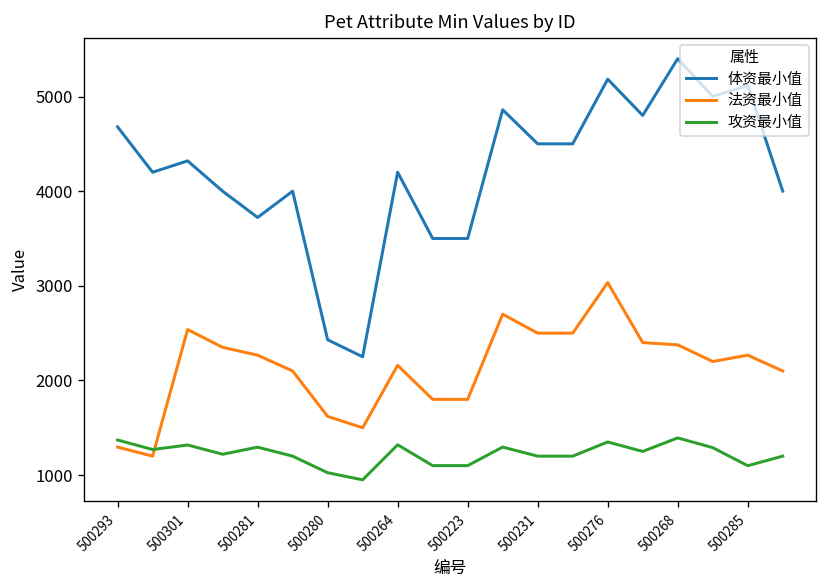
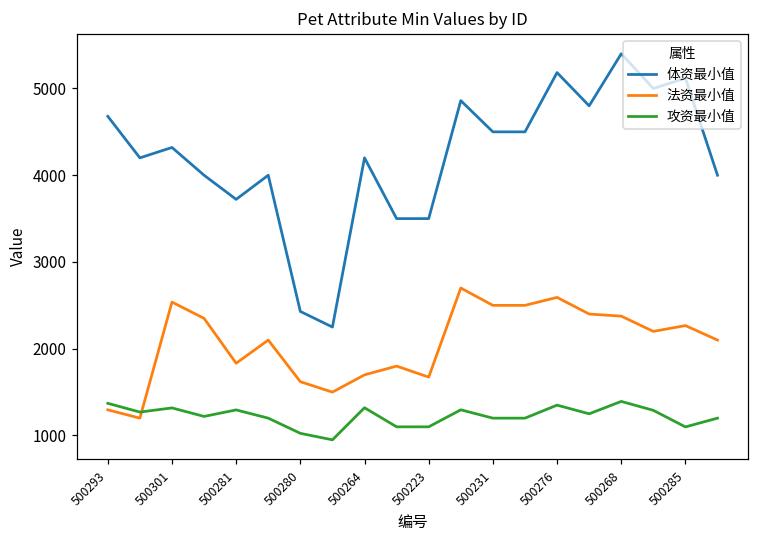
法资最小值, 500281: 2300 -> 1800
法资最小值, 500264: 2200 -> 1700
法资最小值, 500223: 1800 -> 1700
法资最小值, 500276: 3000 -> 2600
